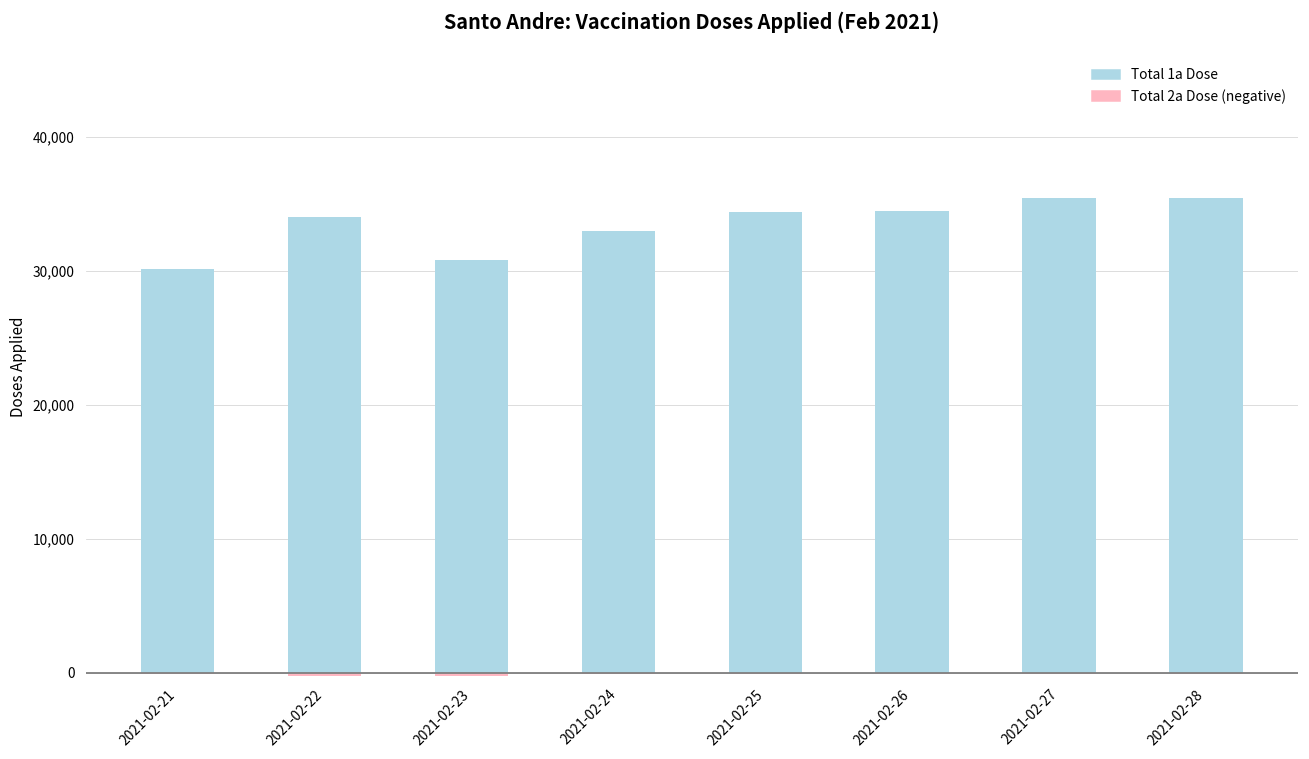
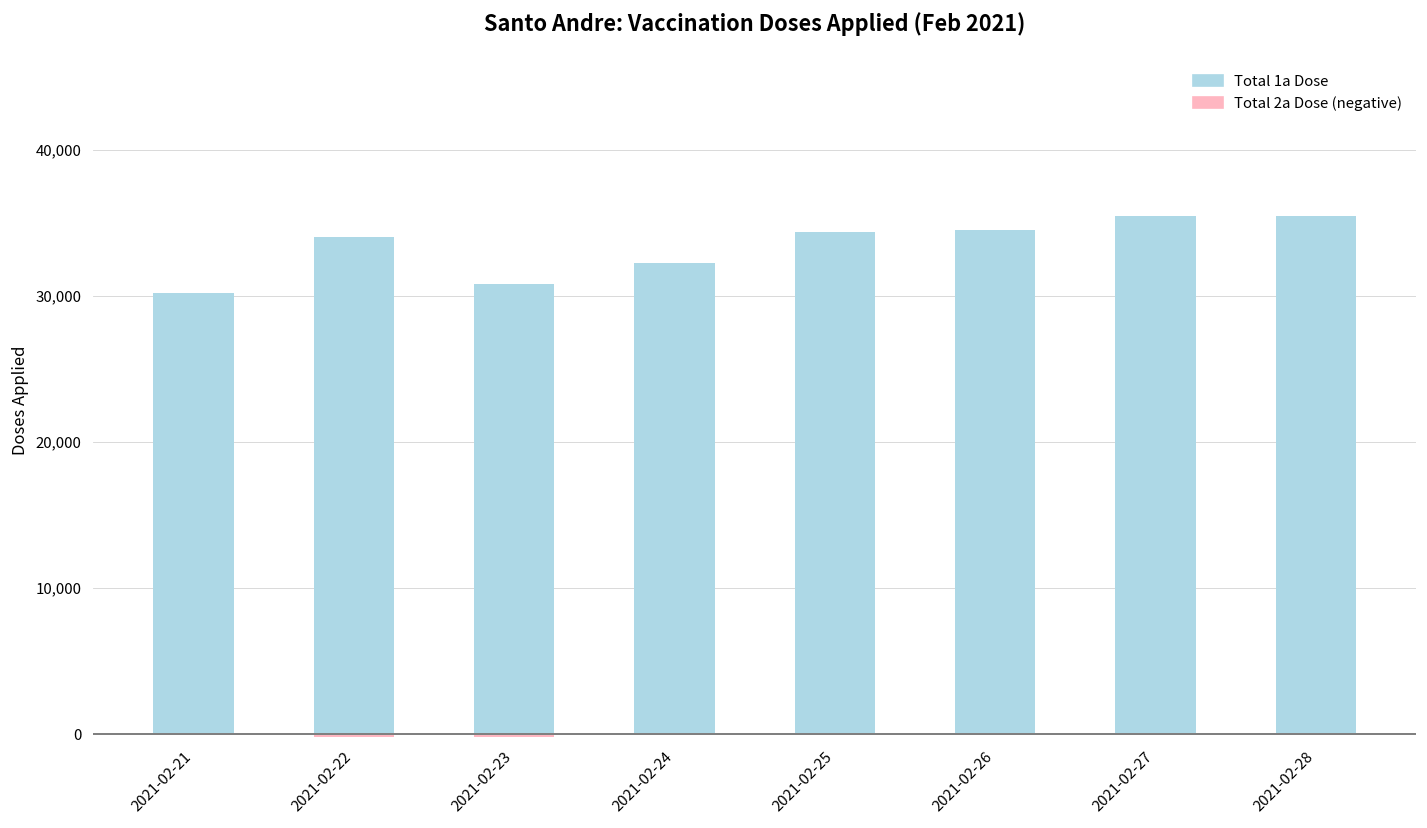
Total 1a Dose, 2021-02-24: 33,000 -> 32,300
